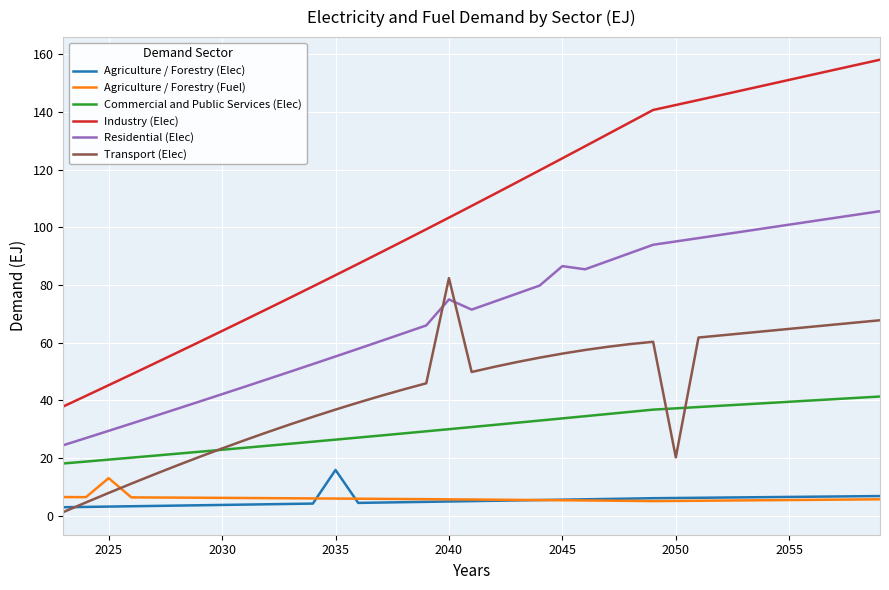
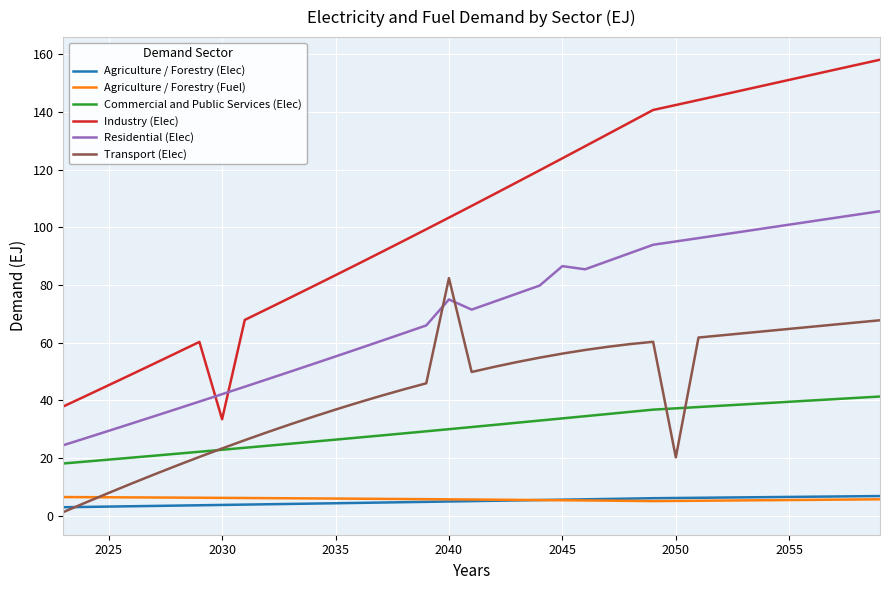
Agriculture / Forestry (Fuel), 2025: 13 -> 6
Industry (Elec), 2030: 64 -> 33
Agriculture / Forestry (Elec), 2035: 16 -> 4
